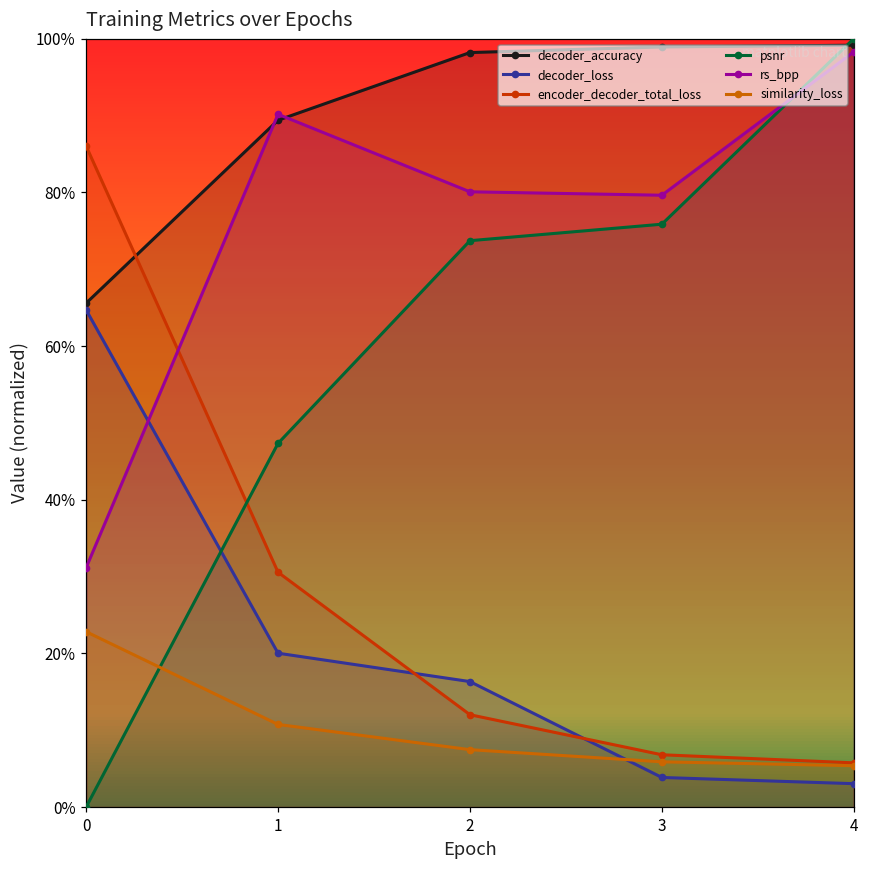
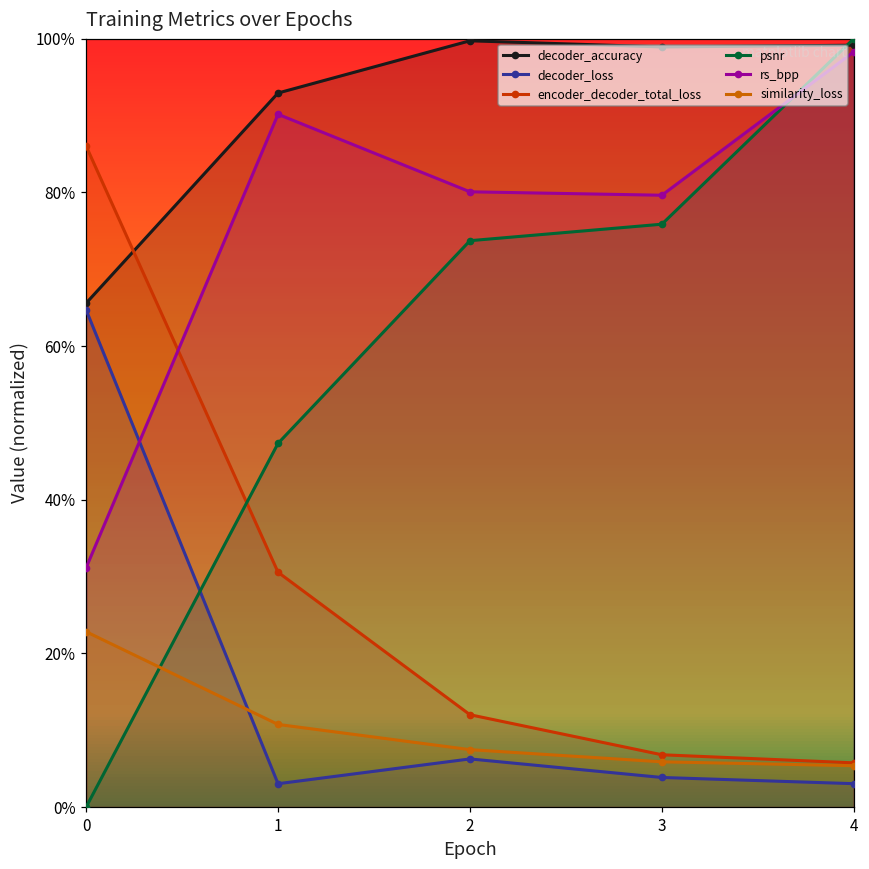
decoder_accuracy, 1: 89% -> 93%
decoder_loss, 1: 20% -> 3%
decoder_accuracy, 2: 98% -> 100%
decoder_loss, 2: 16% -> 6%
